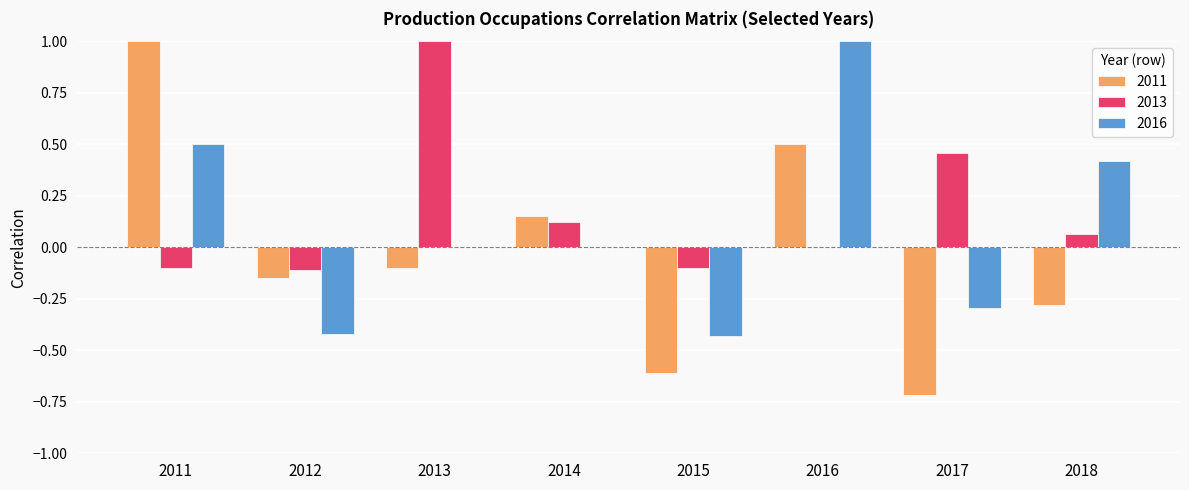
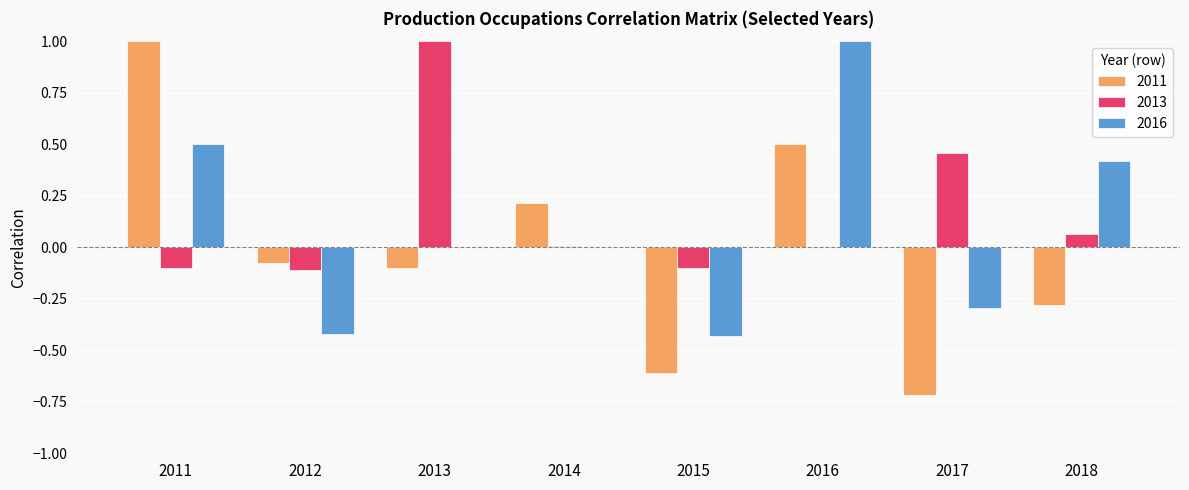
2011, 2012: -0.15 -> -0.08
2011, 2014: 0.15 -> 0.21
2013, 2014: 0.12 -> 0.00
